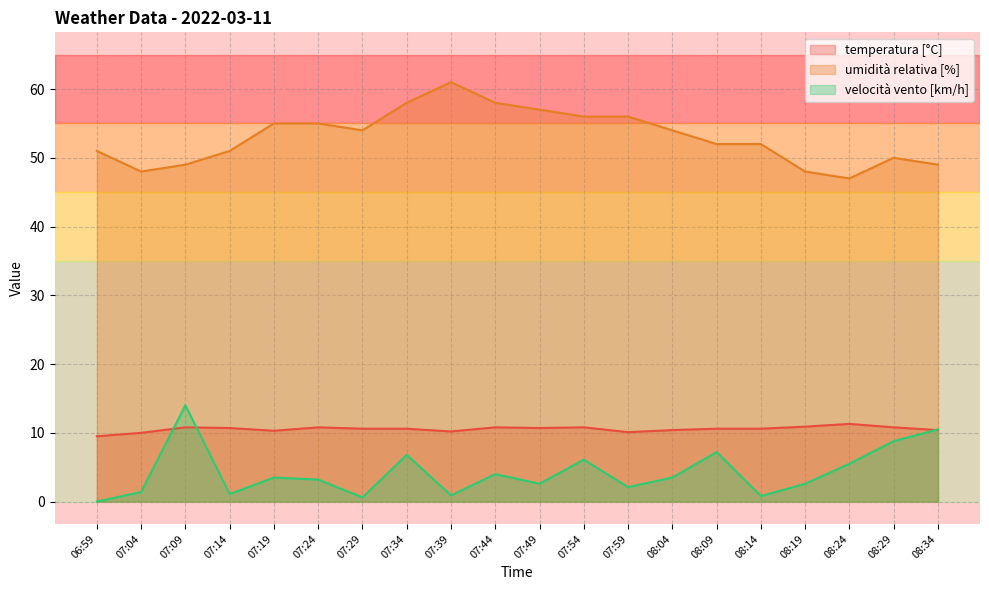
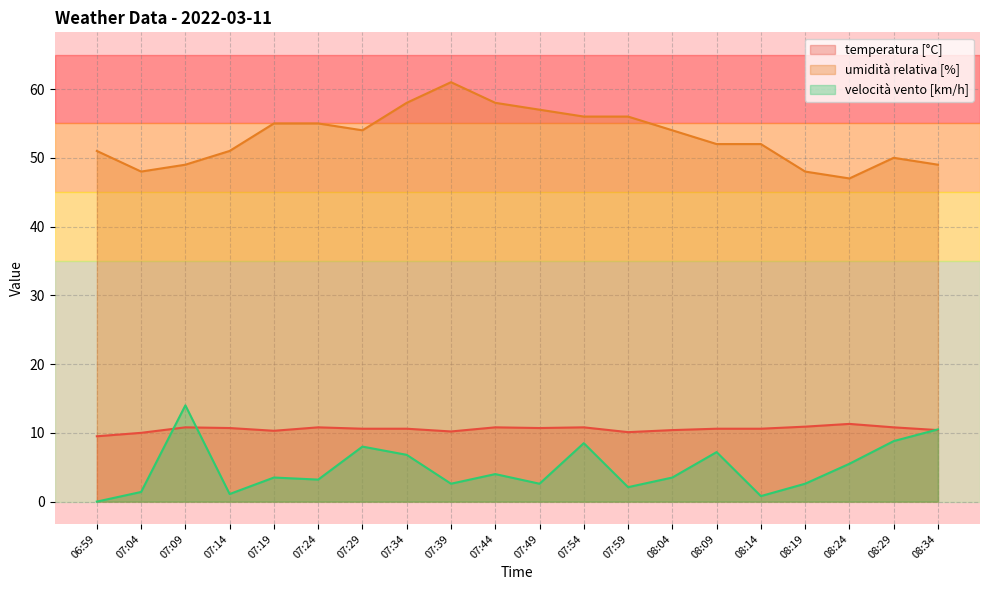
velocità vento [km/h], 07:29: 1 -> 8
velocità vento [km/h], 07:39: 1 -> 3
velocità vento [km/h], 07:54: 6 -> 9
